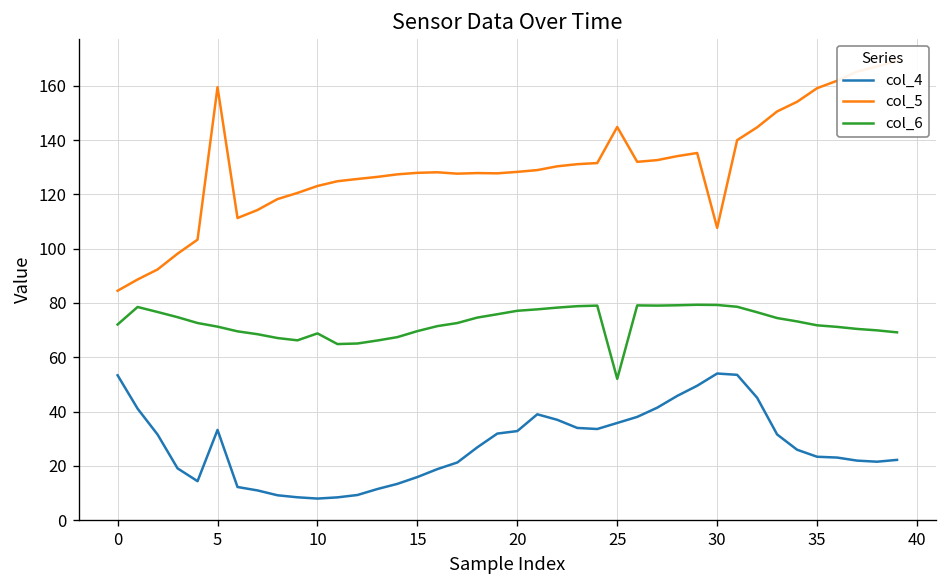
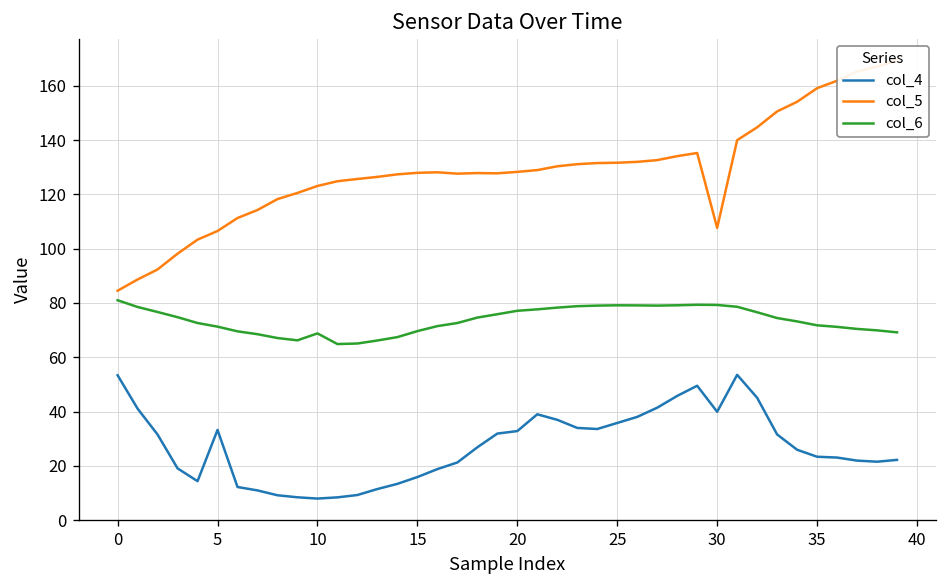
col_6, 0: 72 -> 81
col_5, 5: 159 -> 106
col_5, 25: 145 -> 132
col_6, 25: 52 -> 79
col_4, 30: 54 -> 40
